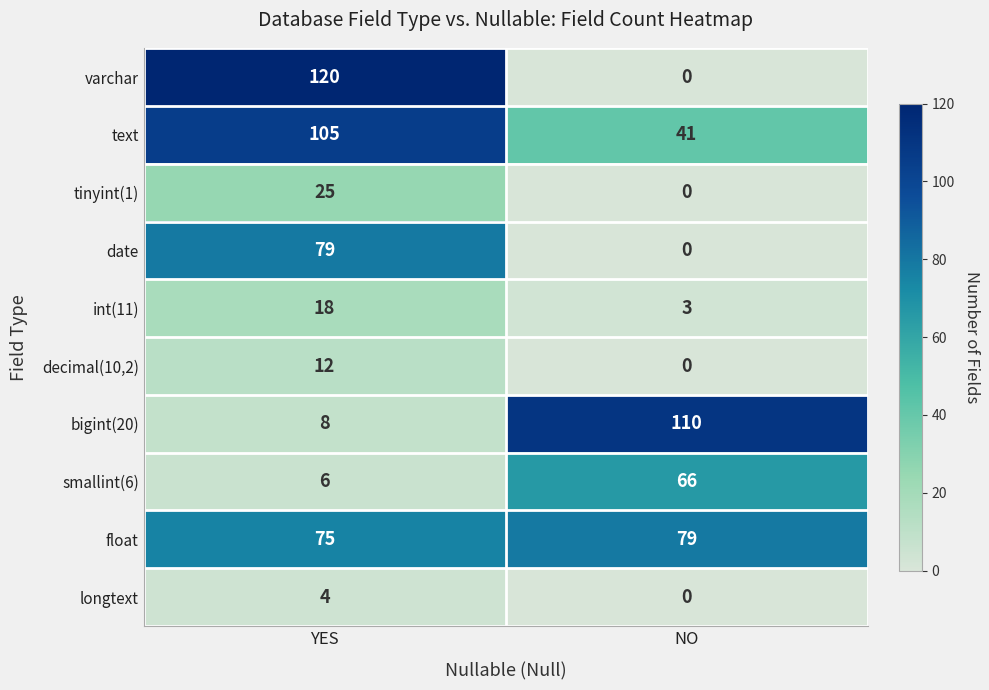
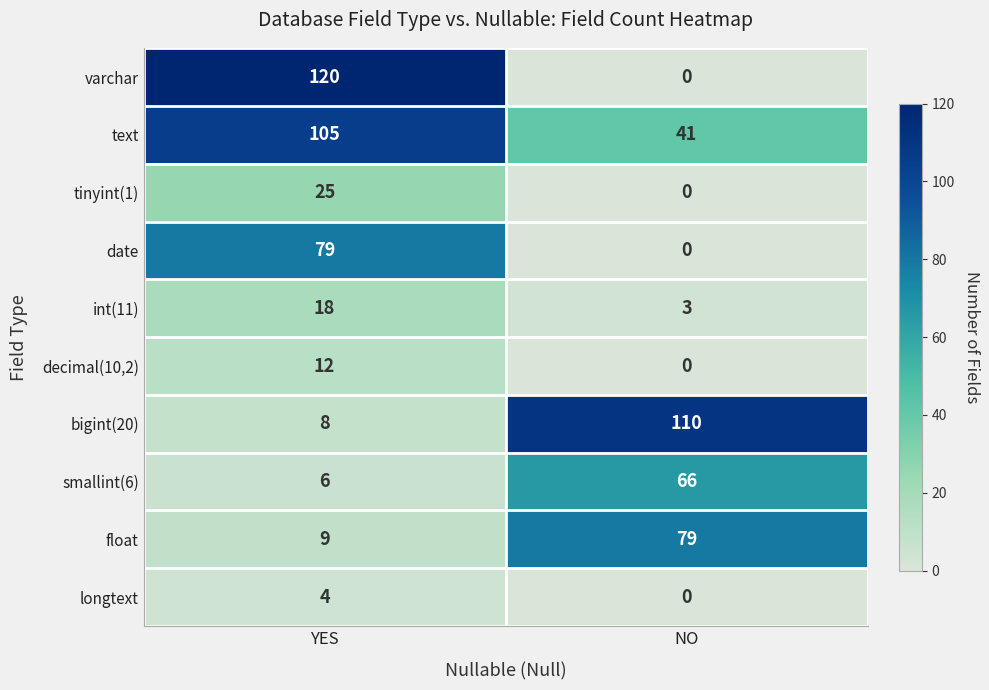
float, YES: 75 -> 9
